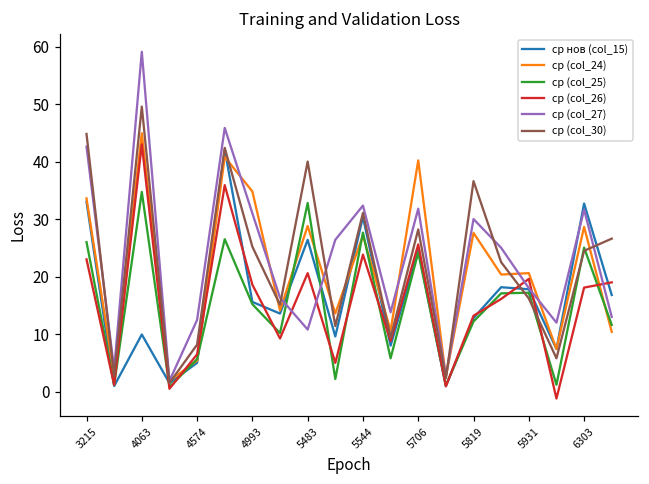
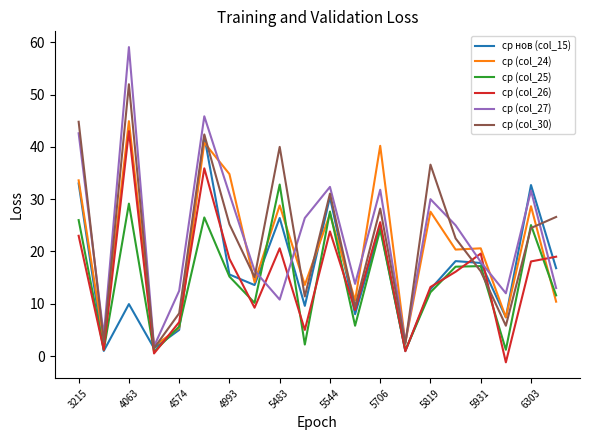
ср (col_25), 4063: 35 -> 29
ср (col_30), 4063: 50 -> 52
